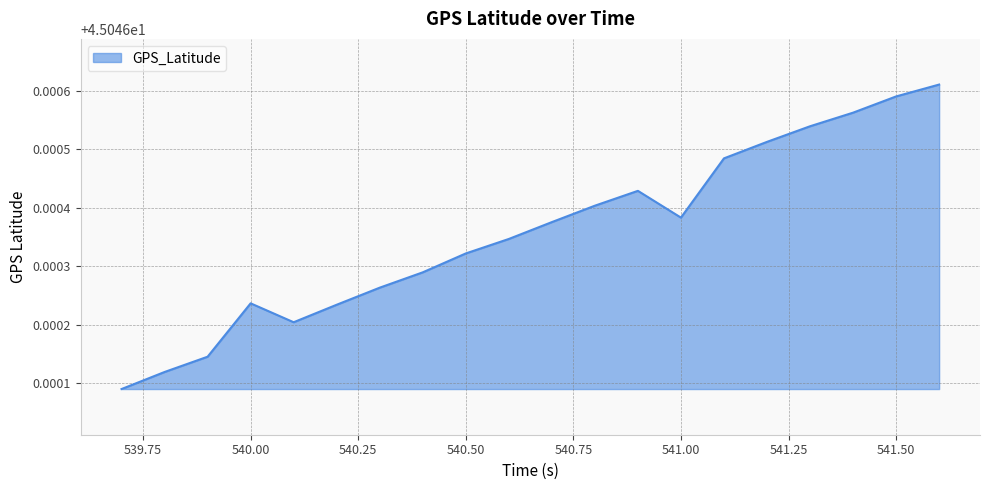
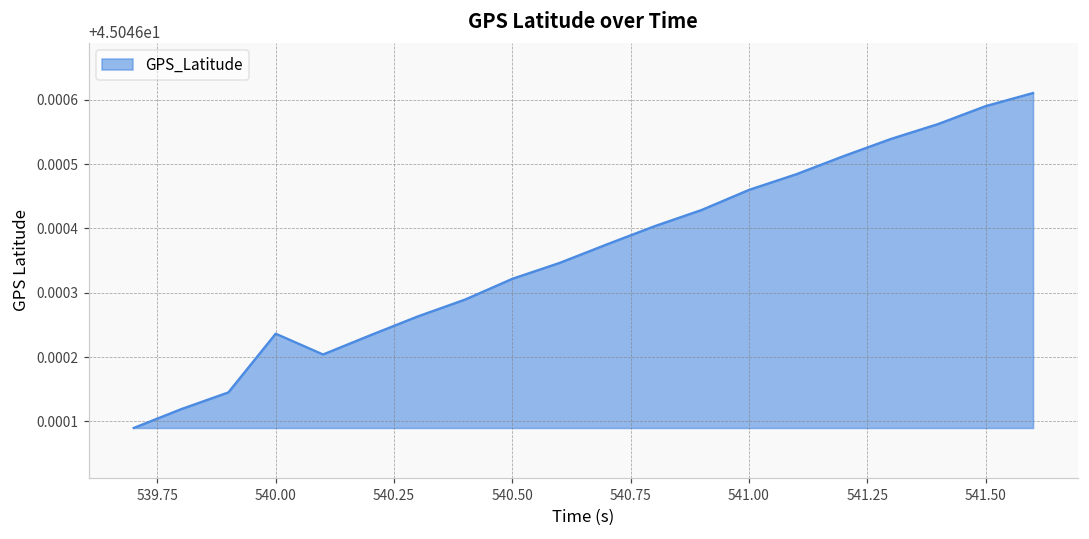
541.00: 45.04638 -> 45.04646
